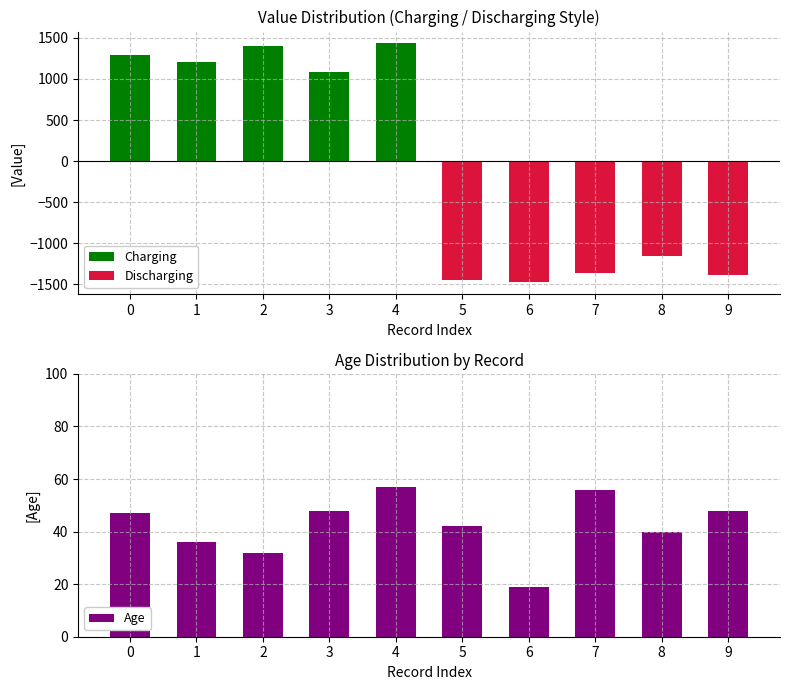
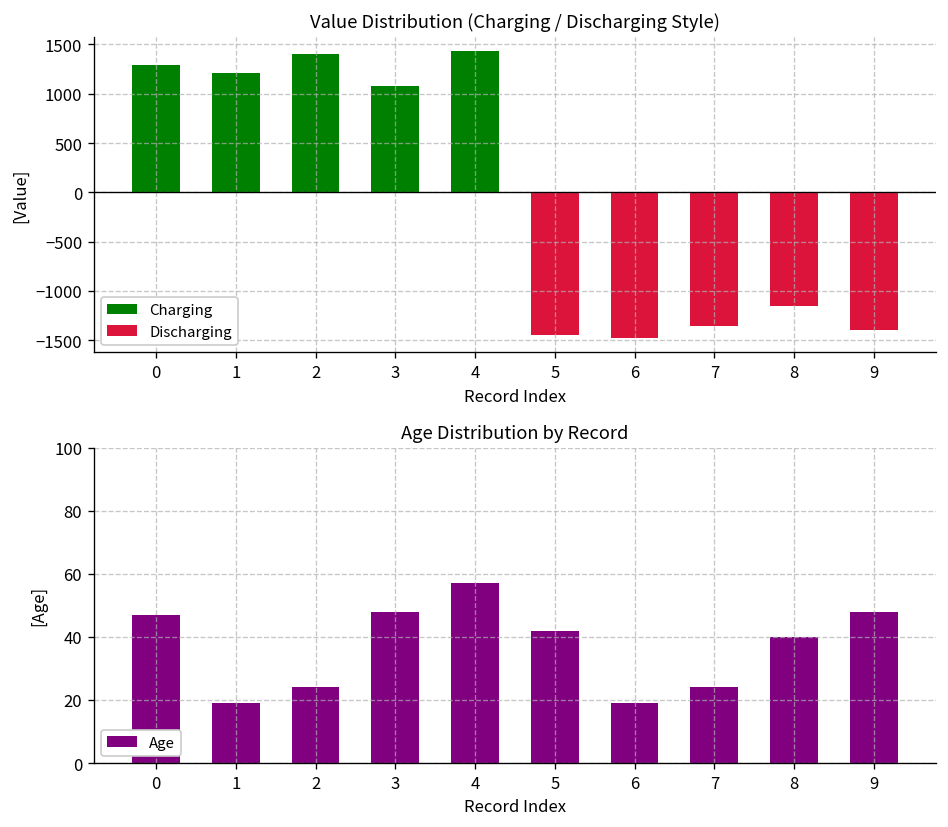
Age Distribution by Record, 1: 36 -> 19
Age Distribution by Record, 2: 32 -> 24
Age Distribution by Record, 7: 56 -> 24
